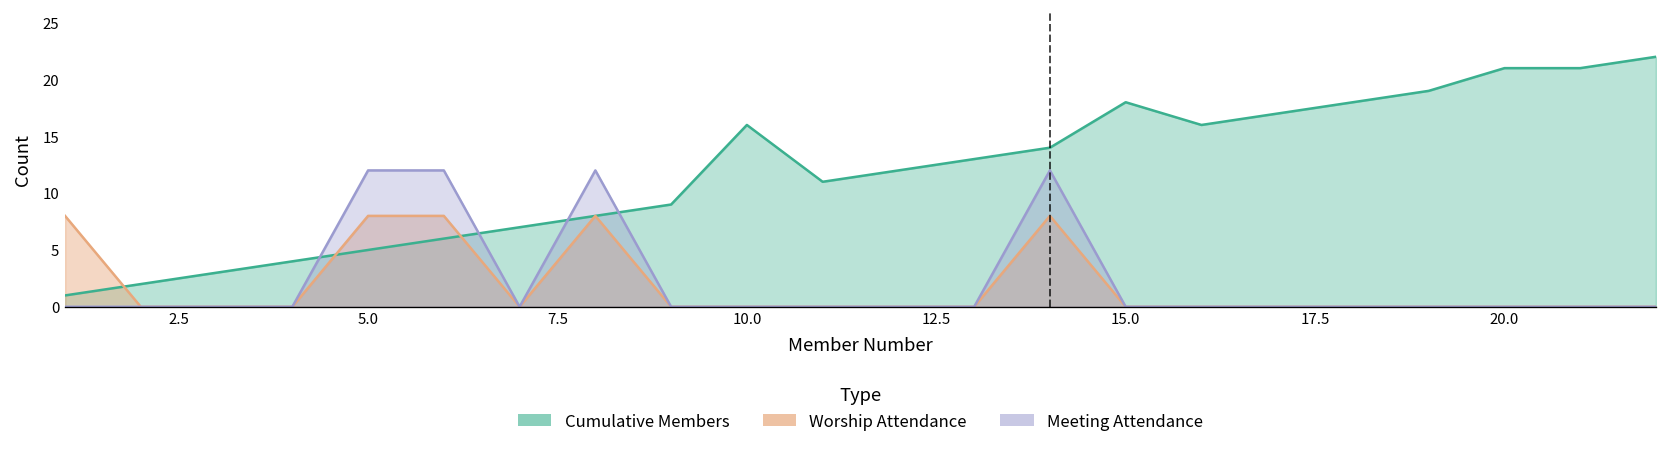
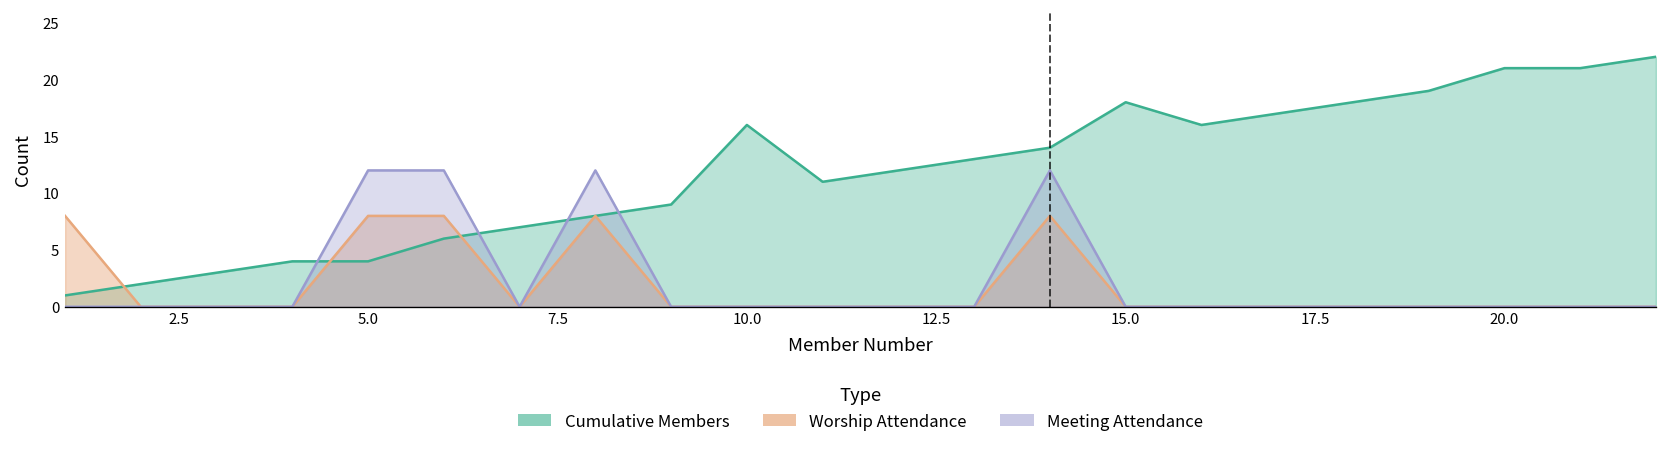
Cumulative Members, 5.0: 5 -> 4
